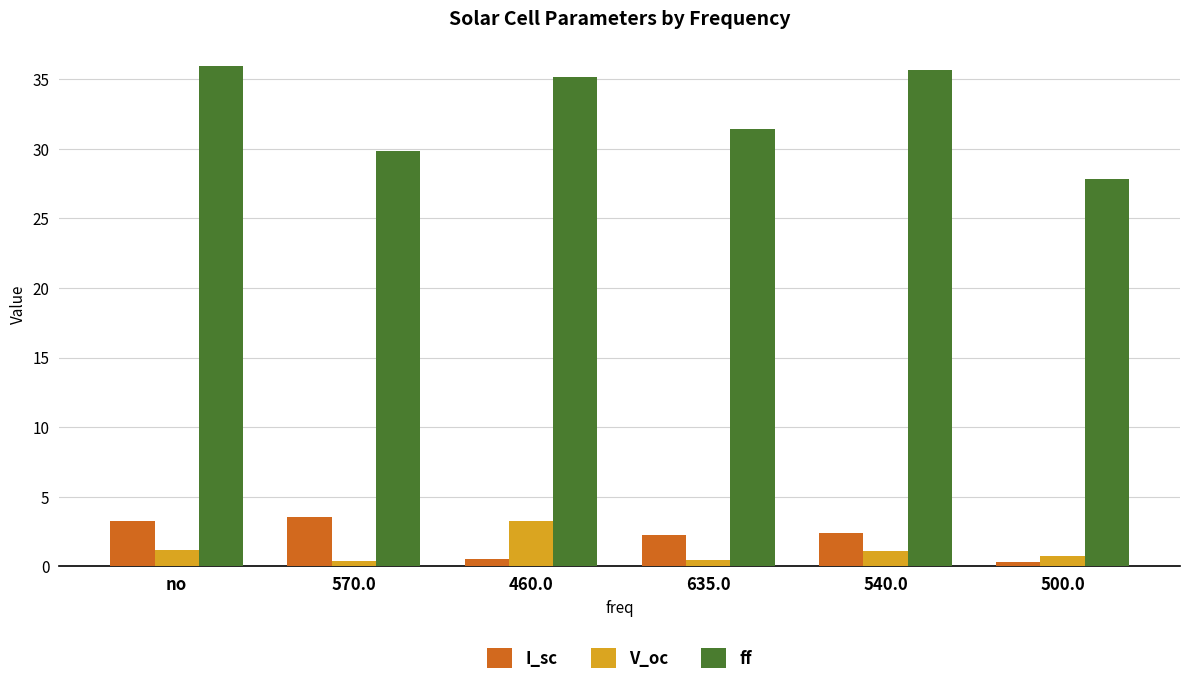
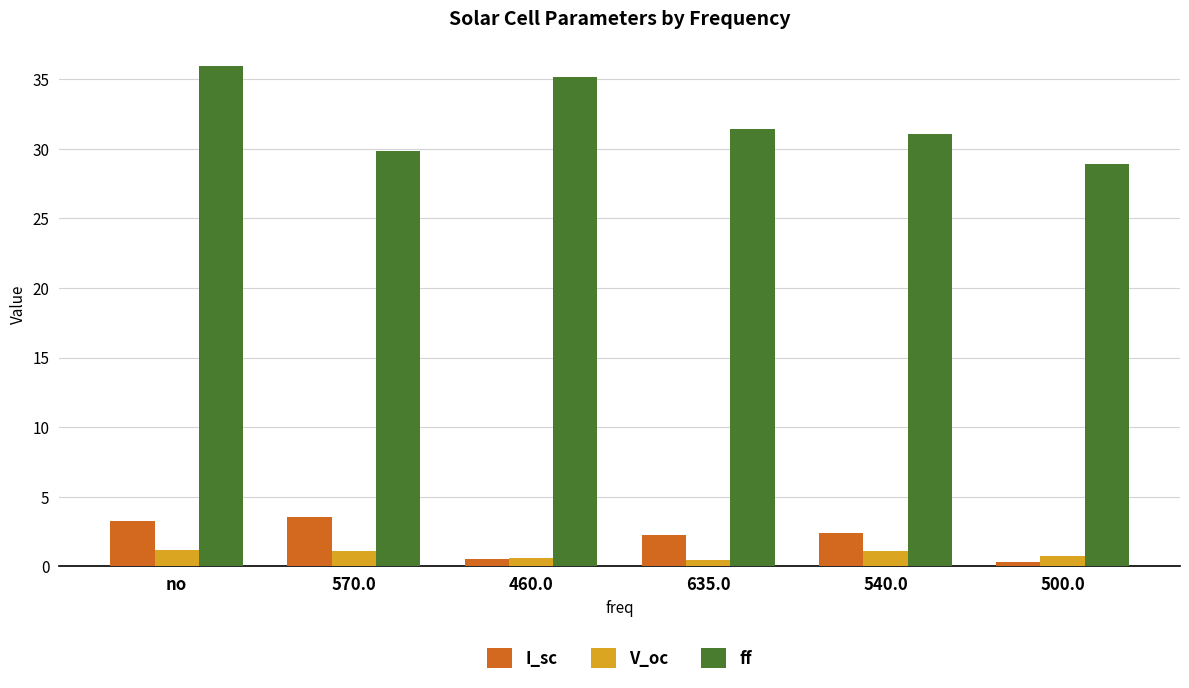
V_oc, 570.0: 0.4 -> 1.1
V_oc, 460.0: 3.2 -> 0.6
ff, 540.0: 35.6 -> 31.0
ff, 500.0: 27.8 -> 28.9
